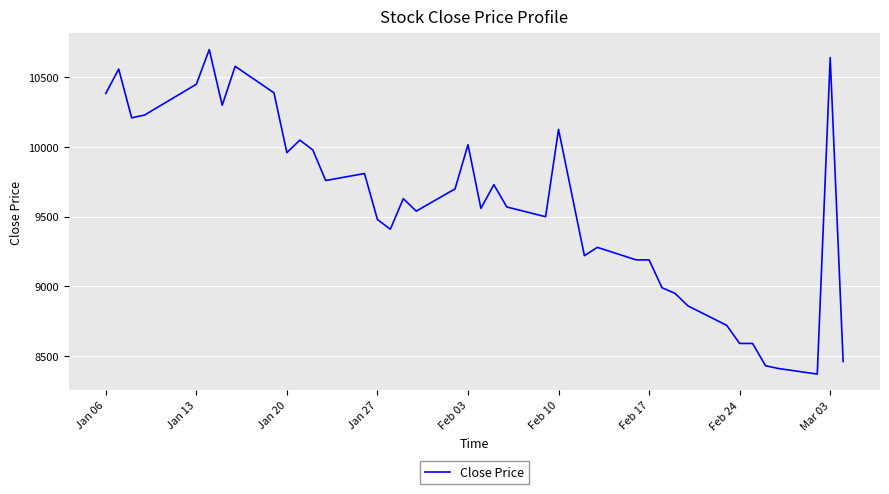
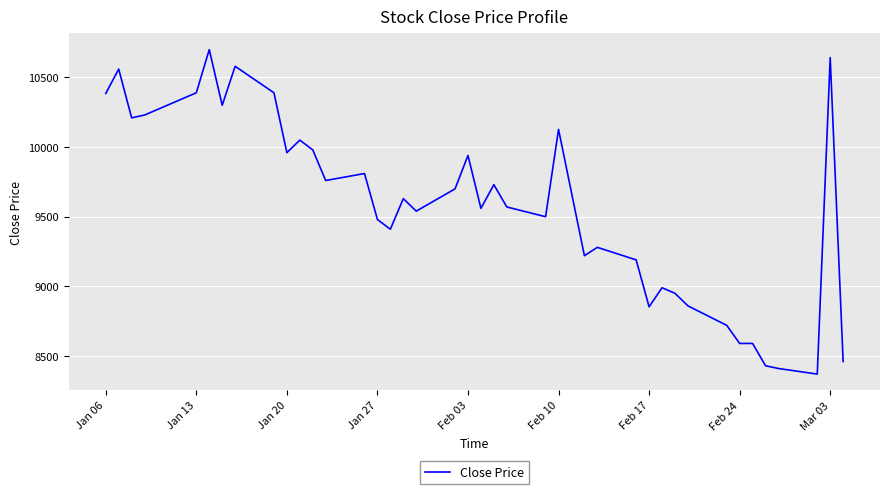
Jan 13: 10450 -> 10390
Feb 03: 10020 -> 9940
Feb 17: 9190 -> 8850
